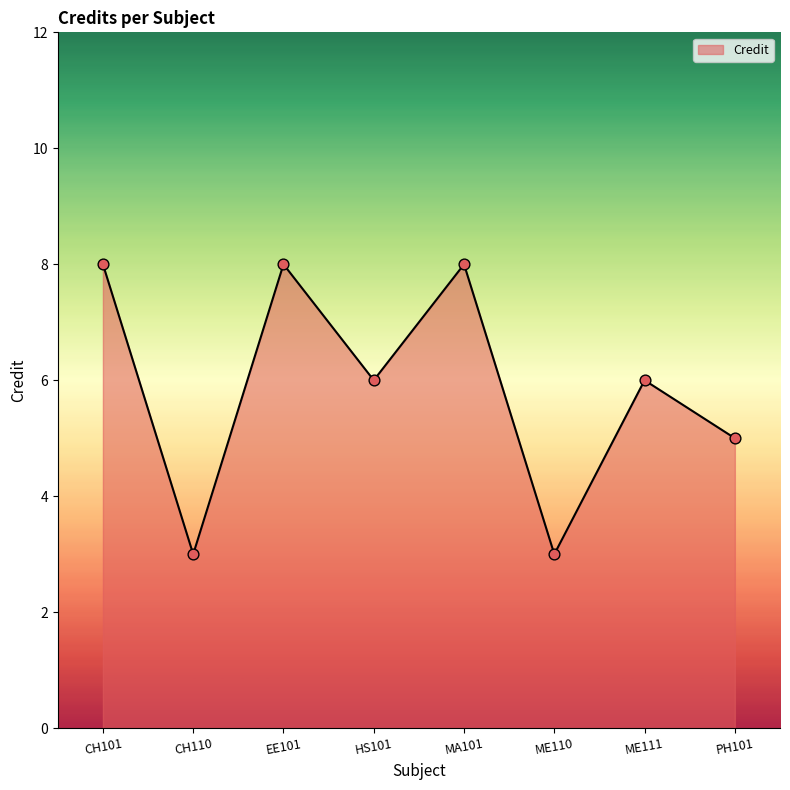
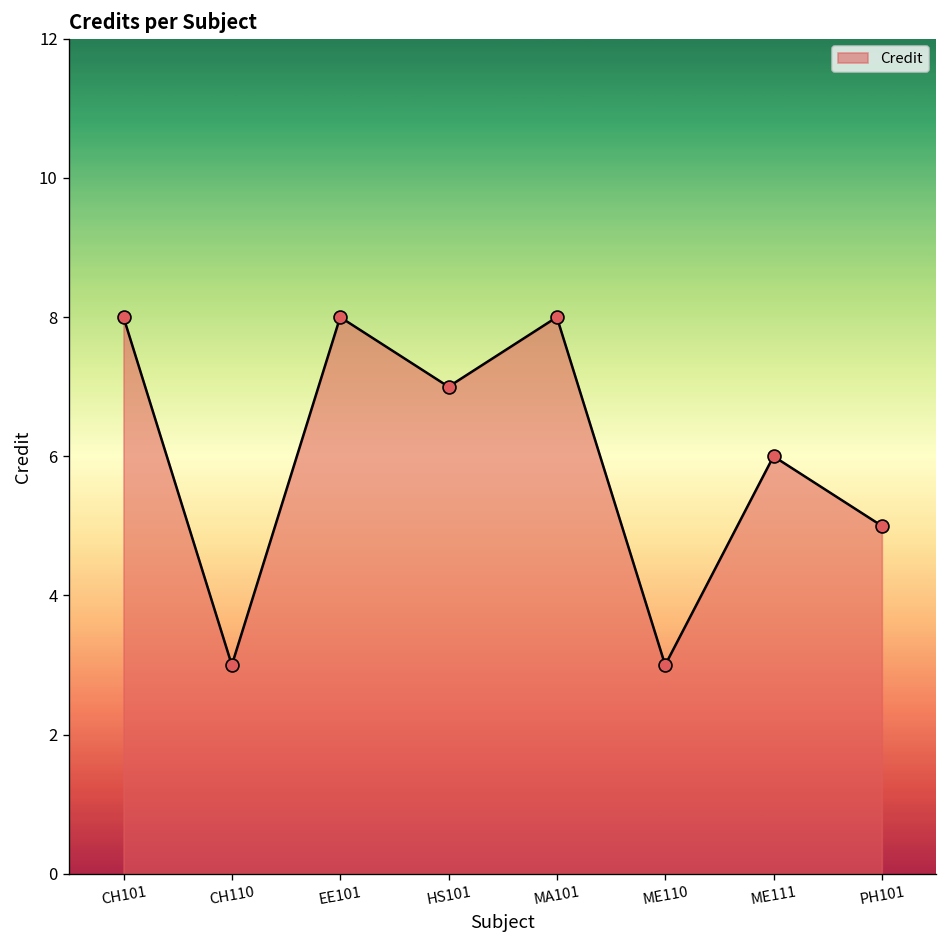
HS101: 6 -> 7
